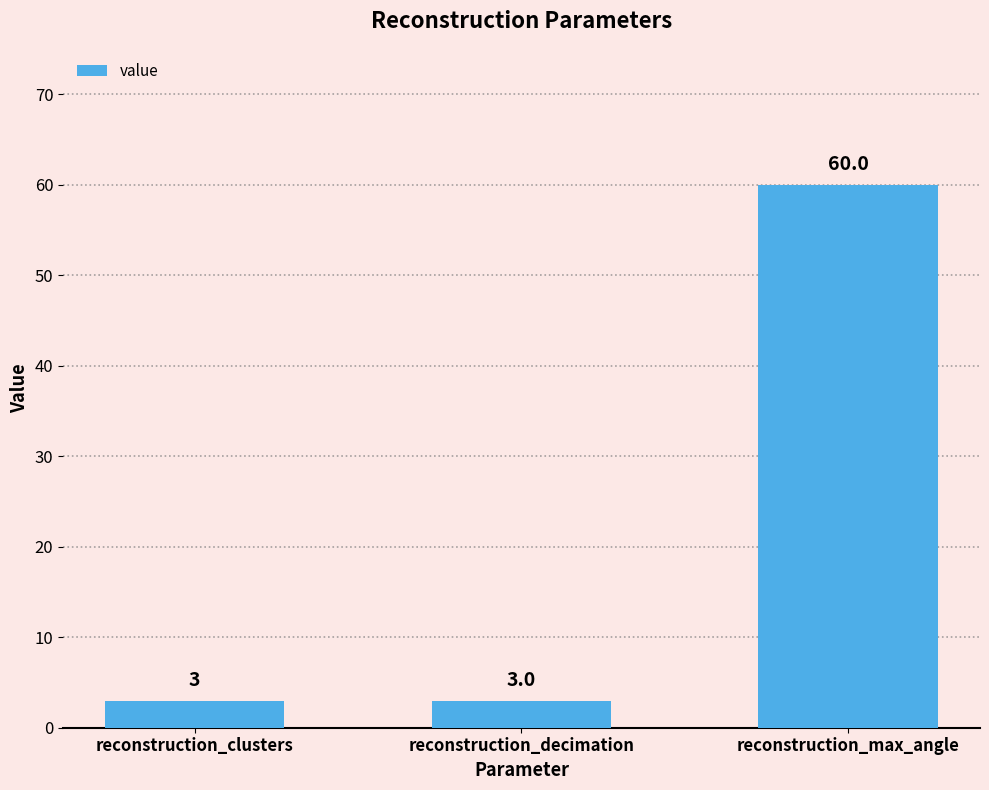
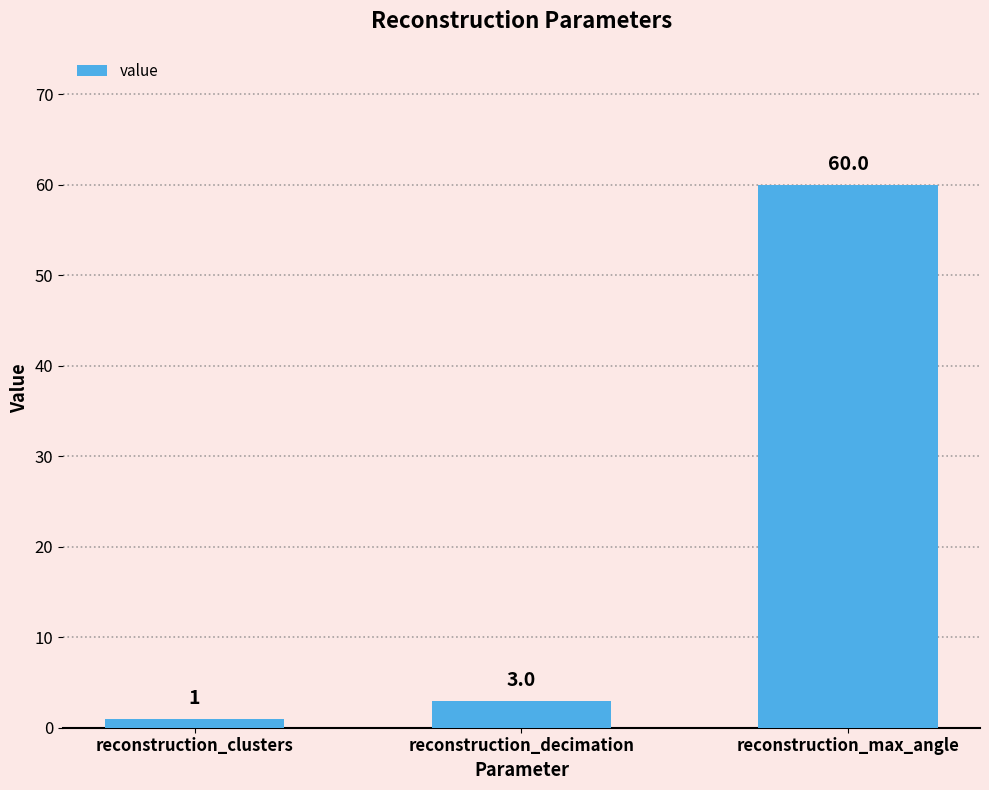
reconstruction_clusters: 3 -> 1
